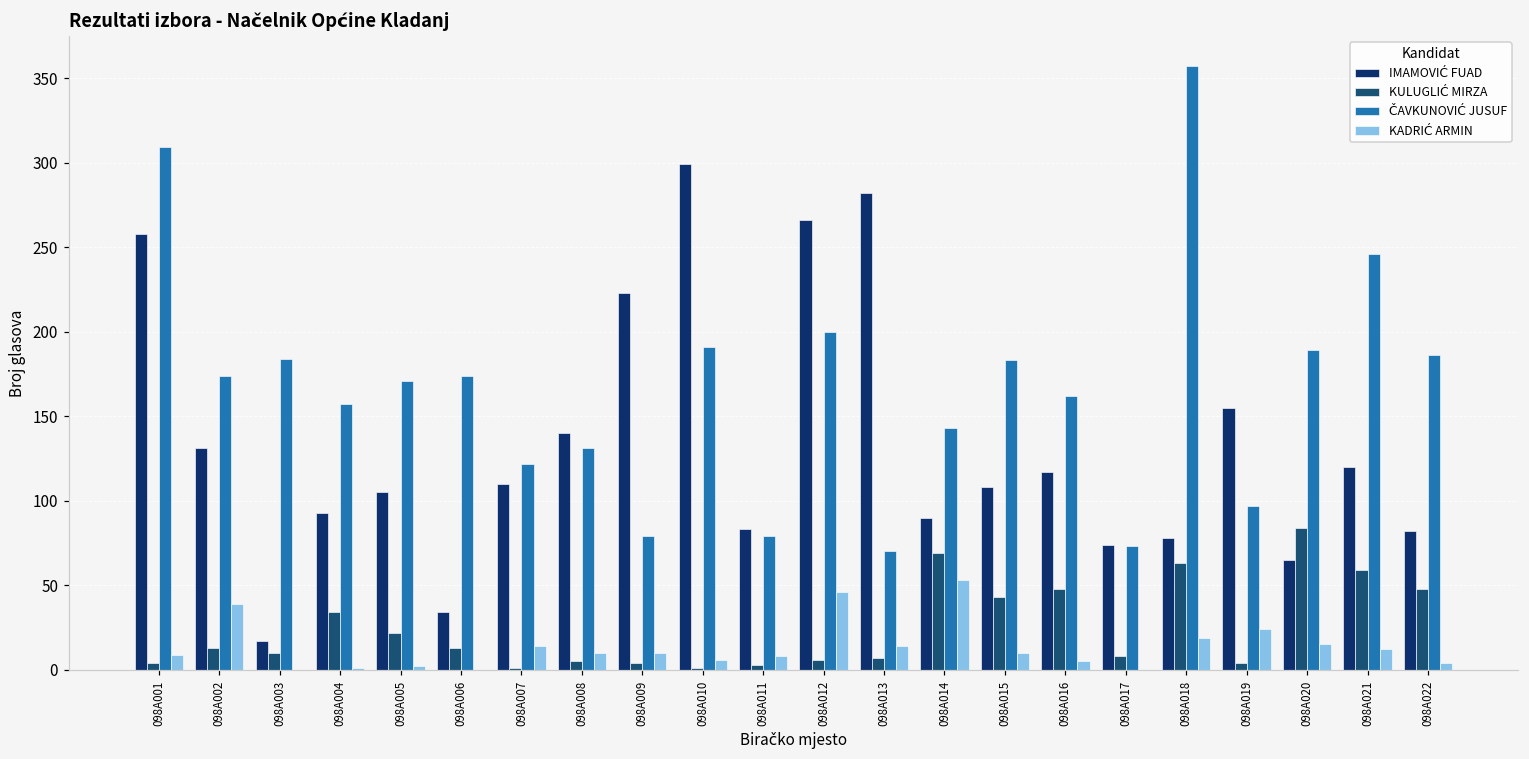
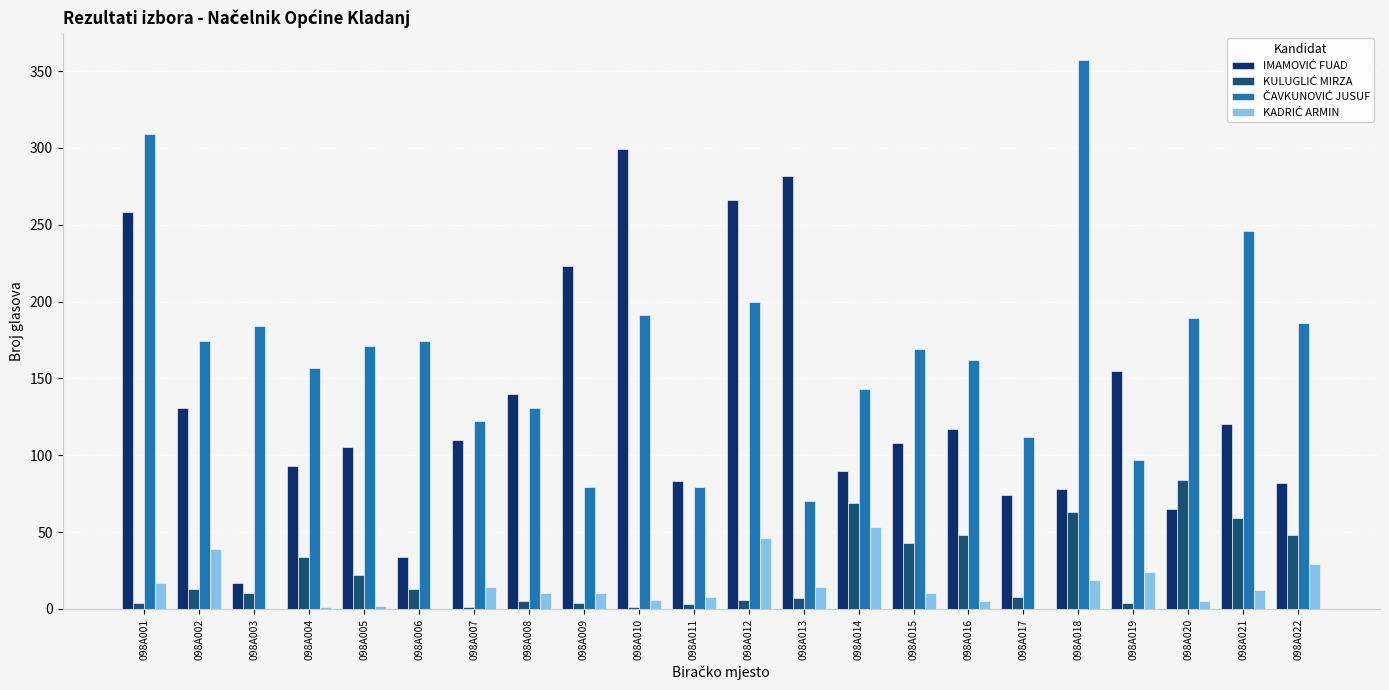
KADRIĆ ARMIN, 098A001: 9 -> 17
ČAVKUNOVIĆ JUSUF, 098A015: 183 -> 169
ČAVKUNOVIĆ JUSUF, 098A017: 73 -> 112
KADRIĆ ARMIN, 098A020: 15 -> 5
KADRIĆ ARMIN, 098A022: 4 -> 29
